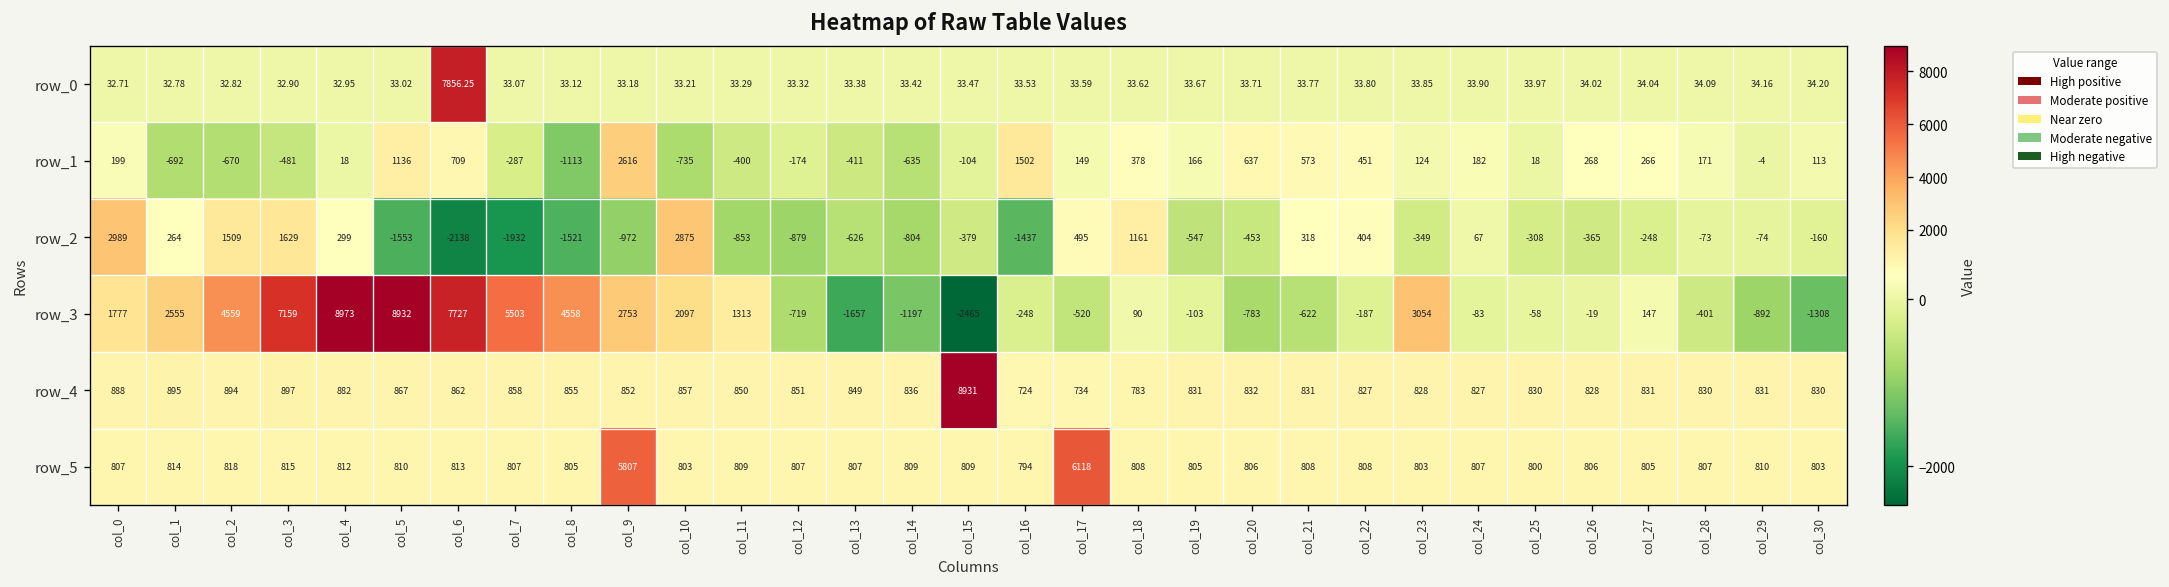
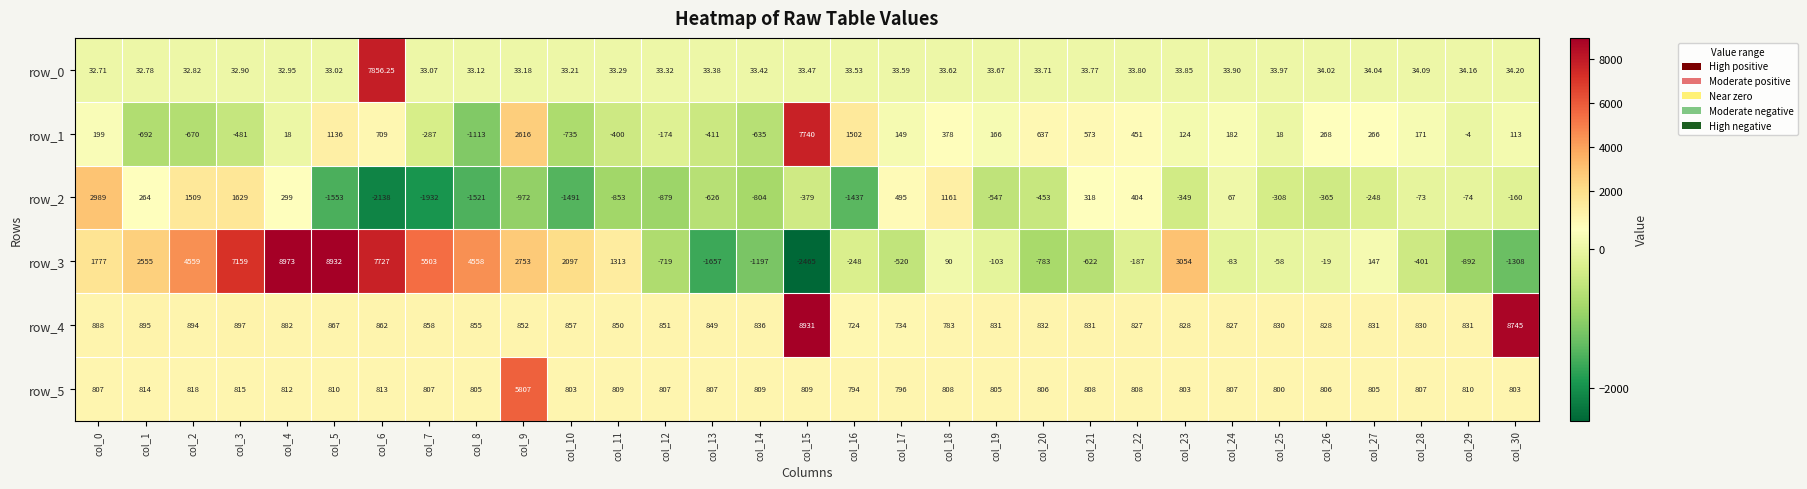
row_1, col_15: -104 -> 7740
row_2, col_10: 2875 -> -1491
row_4, col_30: 830 -> 8745
row_5, col_17: 6118 -> 796
